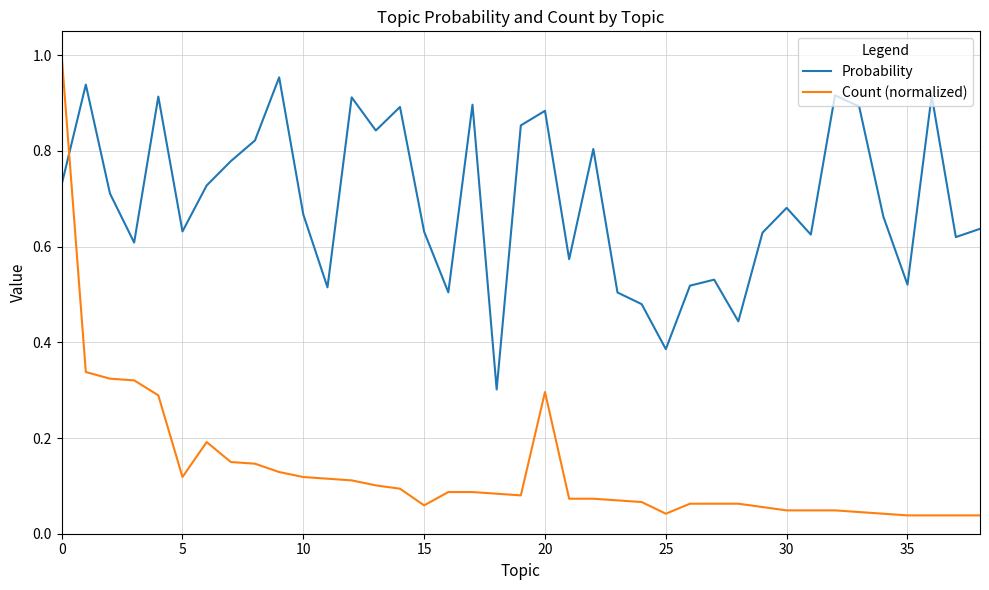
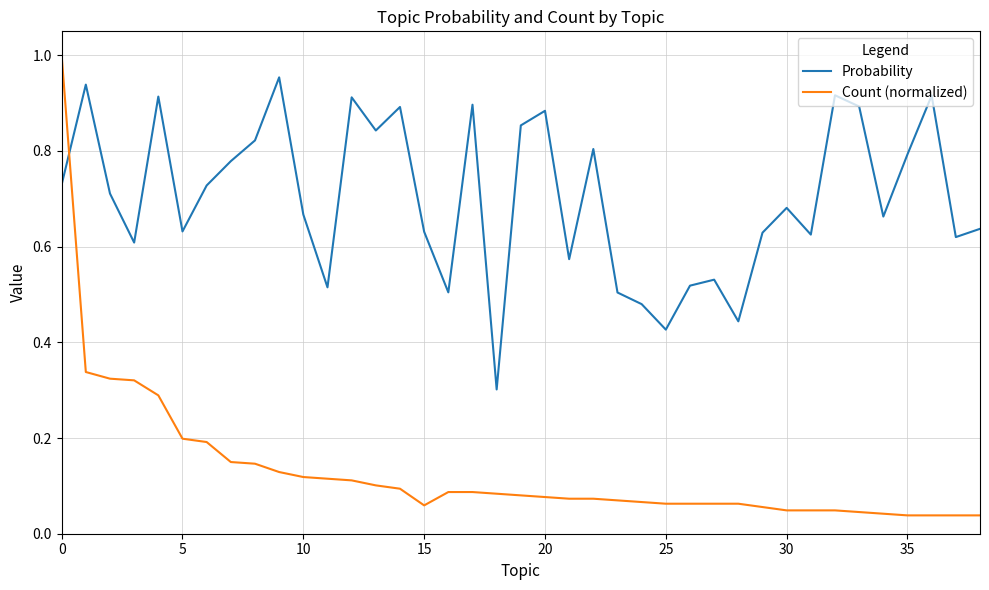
Count (normalized), 5: 0.12 -> 0.20
Count (normalized), 20: 0.30 -> 0.08
Probability, 25: 0.39 -> 0.43
Count (normalized), 25: 0.04 -> 0.06
Probability, 35: 0.52 -> 0.79
